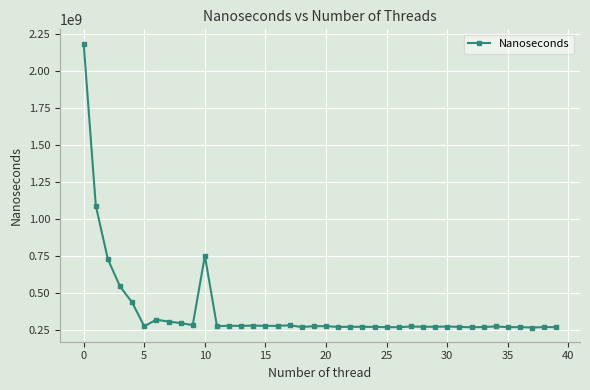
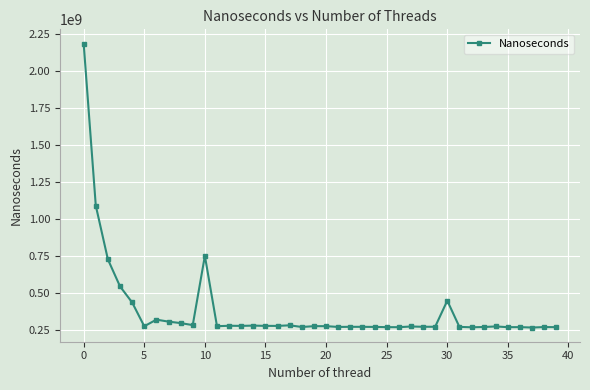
30: 280000000 -> 450000000
